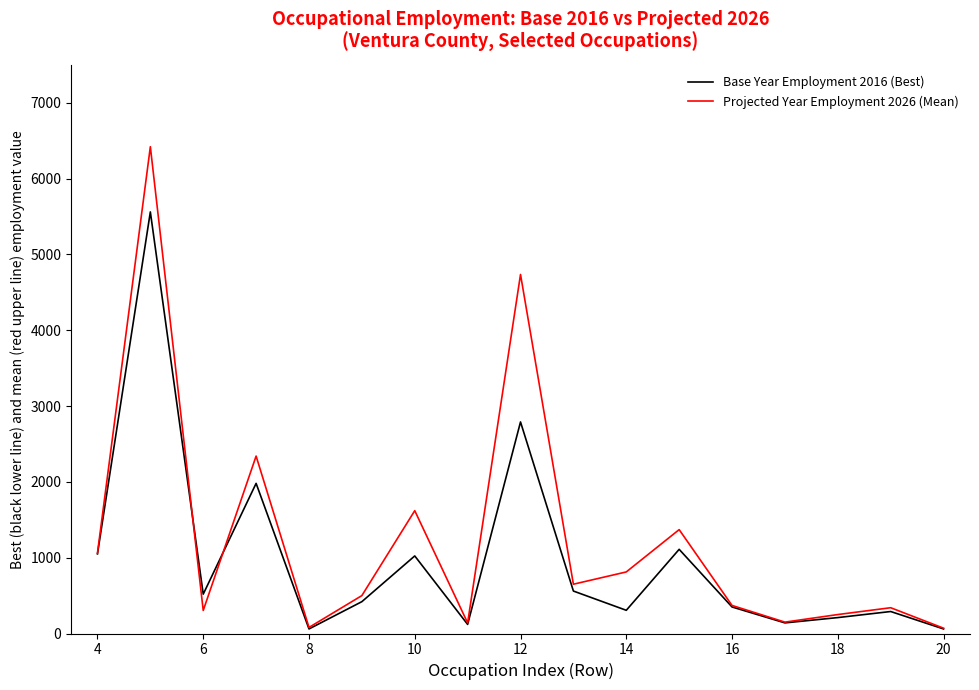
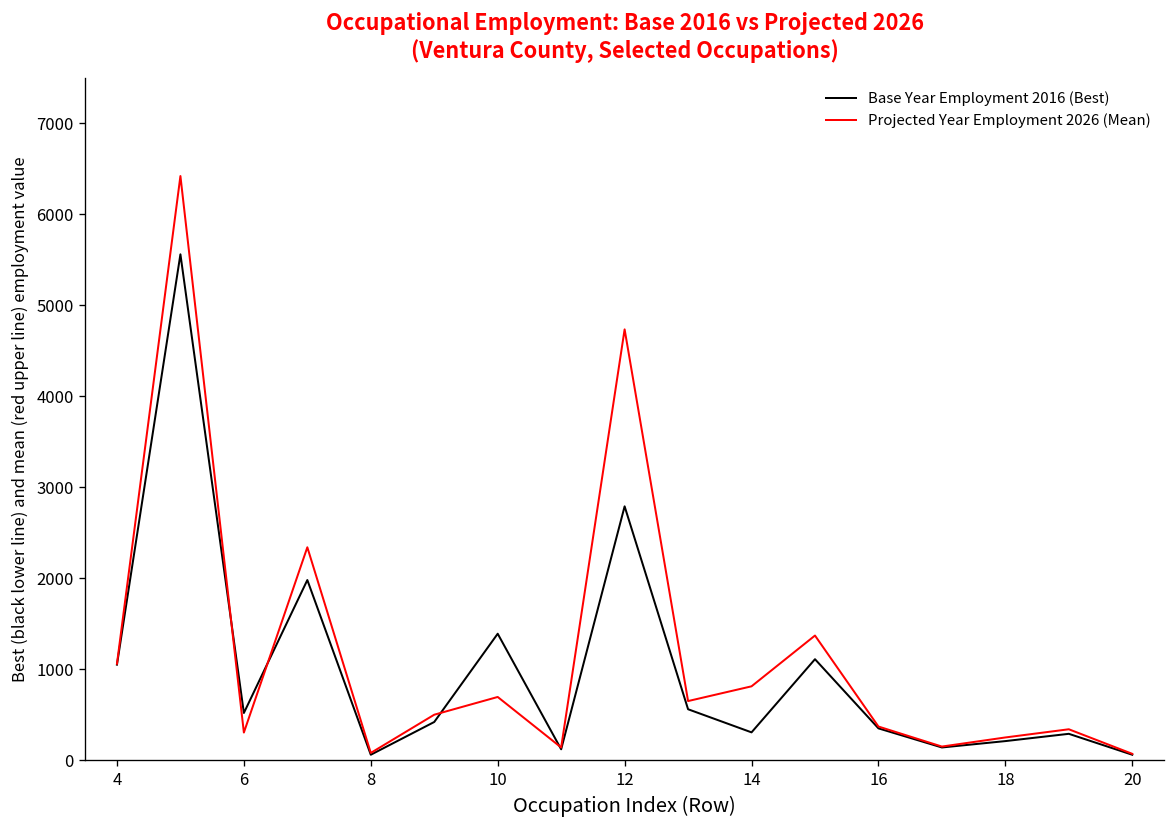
Base Year Employment 2016 (Best), 10: 1000 -> 1400
Projected Year Employment 2026 (Mean), 10: 1600 -> 700
